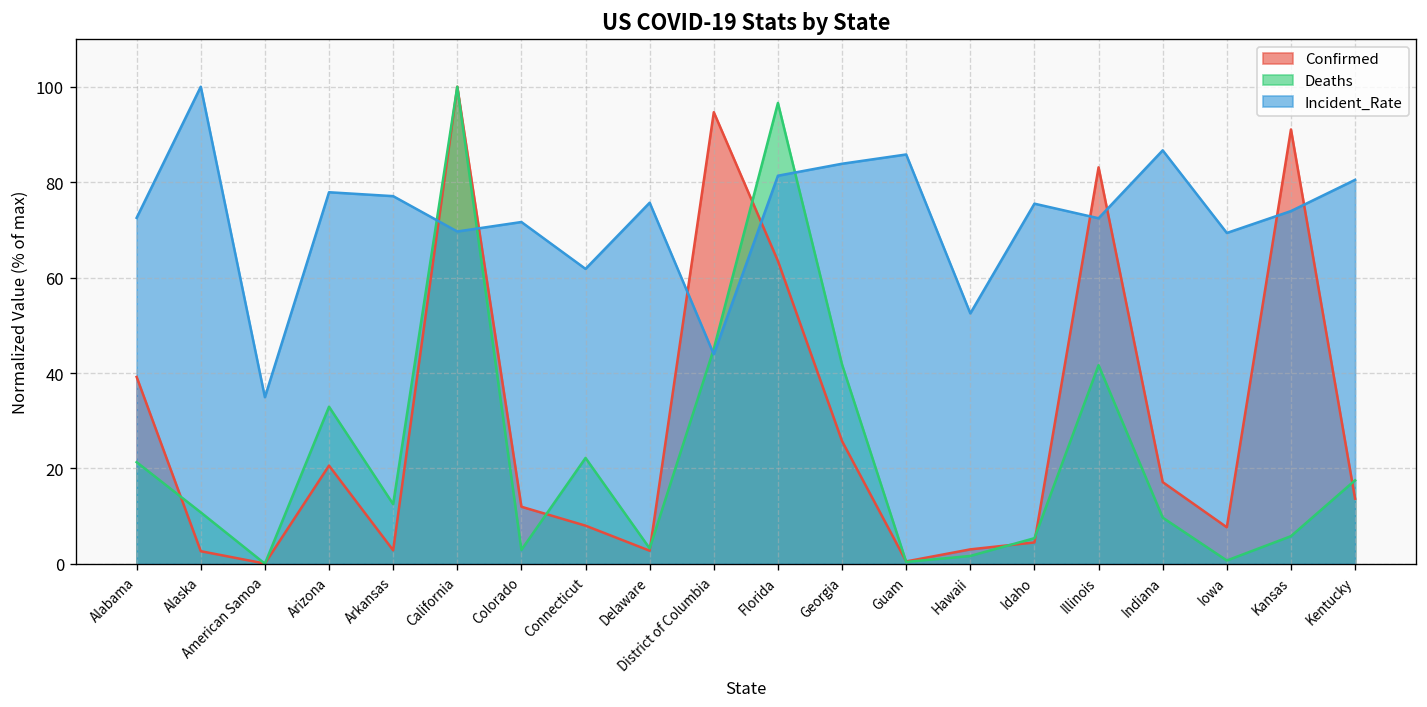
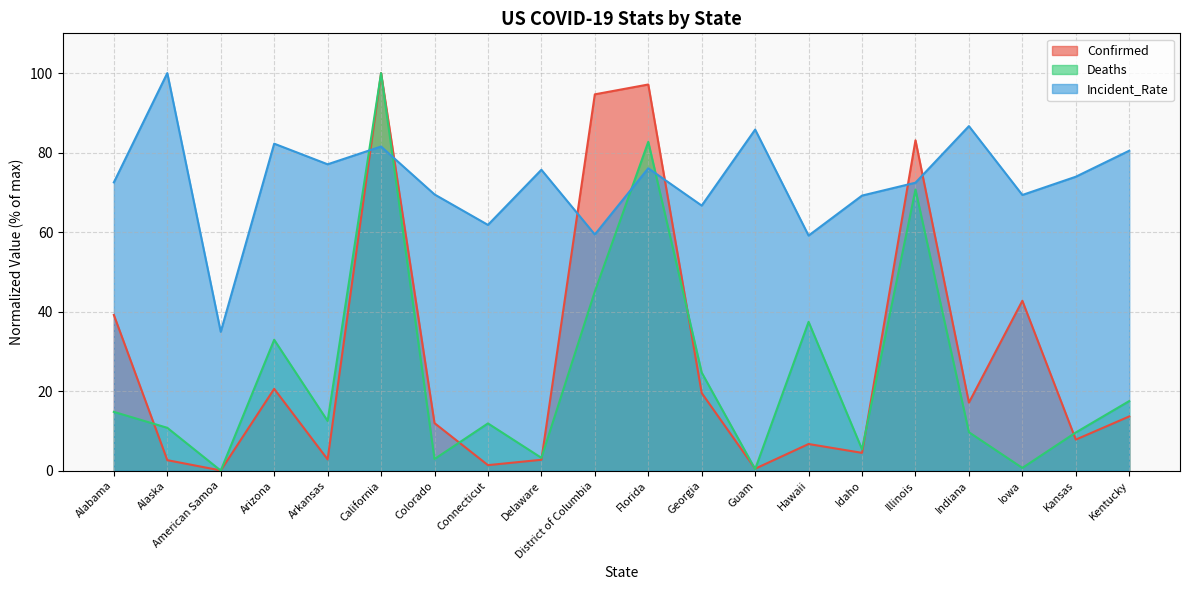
Deaths, Alabama: 21 -> 15
Incident_Rate, Arizona: 78 -> 82
Incident_Rate, California: 70 -> 82
Incident_Rate, Colorado: 72 -> 69
Confirmed, Connecticut: 8 -> 1
Deaths, Connecticut: 22 -> 12
Incident_Rate, District of Columbia: 44 -> 59
Confirmed, Florida: 63 -> 97
Deaths, Florida: 97 -> 83
Incident_Rate, Florida: 81 -> 76
Confirmed, Georgia: 26 -> 20
Deaths, Georgia: 42 -> 25
Incident_Rate, Georgia: 84 -> 67
Confirmed, Hawaii: 3 -> 7
Deaths, Hawaii: 2 -> 37
Incident_Rate, Hawaii: 52 -> 59
Incident_Rate, Idaho: 75 -> 69
Deaths, Illinois: 42 -> 71
Confirmed, Iowa: 8 -> 43
Confirmed, Kansas: 91 -> 8
Deaths, Kansas: 6 -> 10
